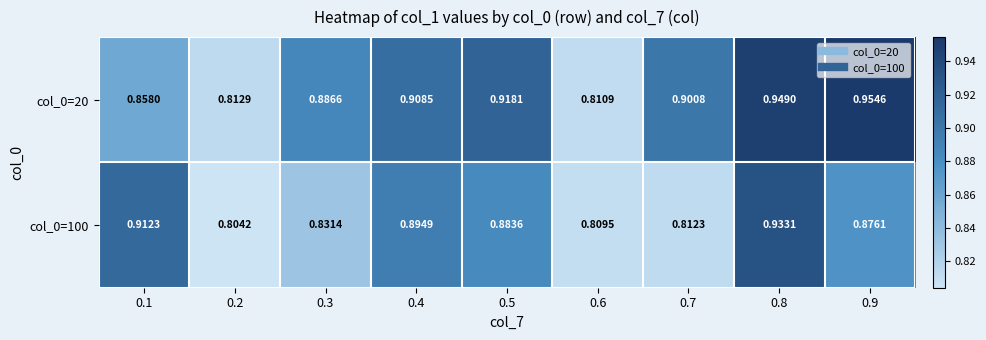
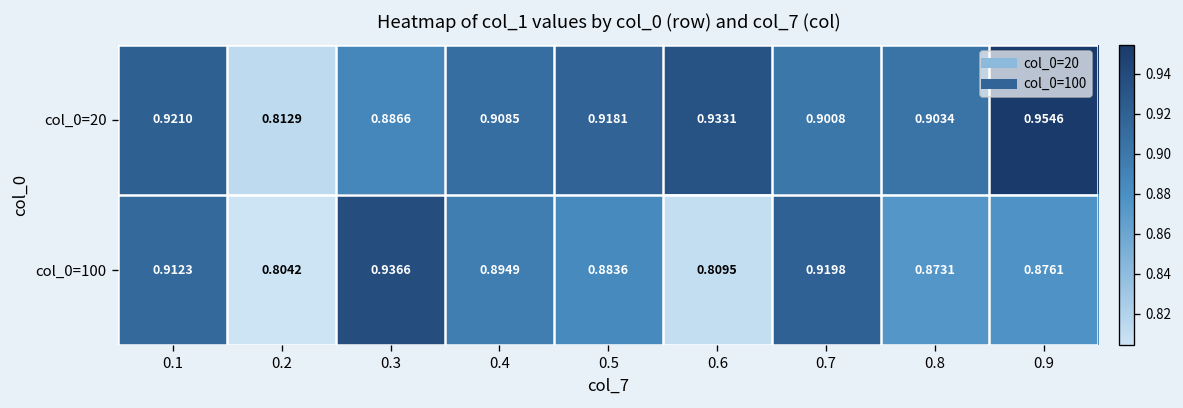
col_0=20, 0.1: 0.8580 -> 0.9210
col_0=20, 0.6: 0.8109 -> 0.9331
col_0=20, 0.8: 0.9490 -> 0.9034
col_0=100, 0.3: 0.8314 -> 0.9366
col_0=100, 0.7: 0.8123 -> 0.9198
col_0=100, 0.8: 0.9331 -> 0.8731
